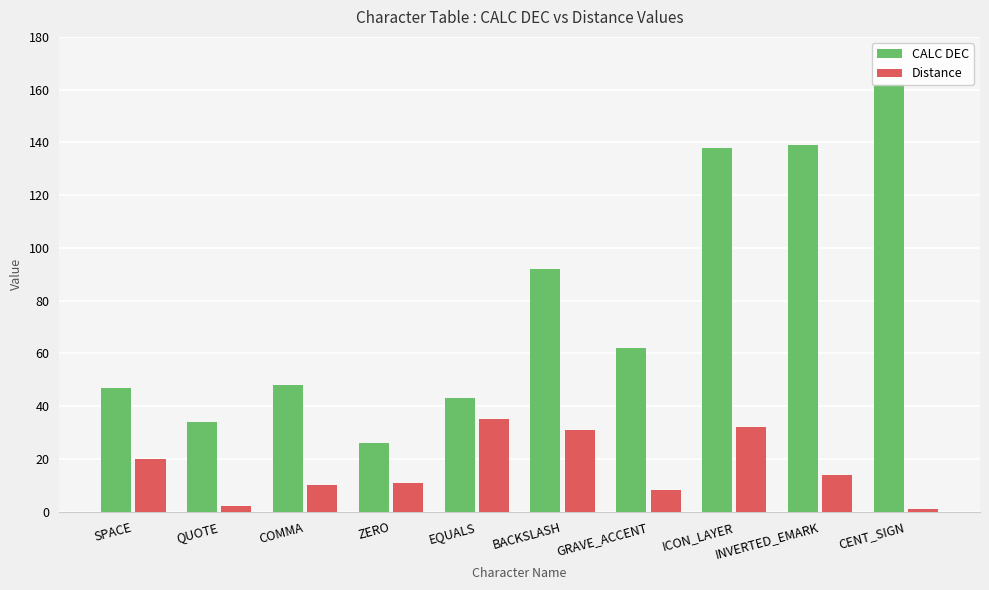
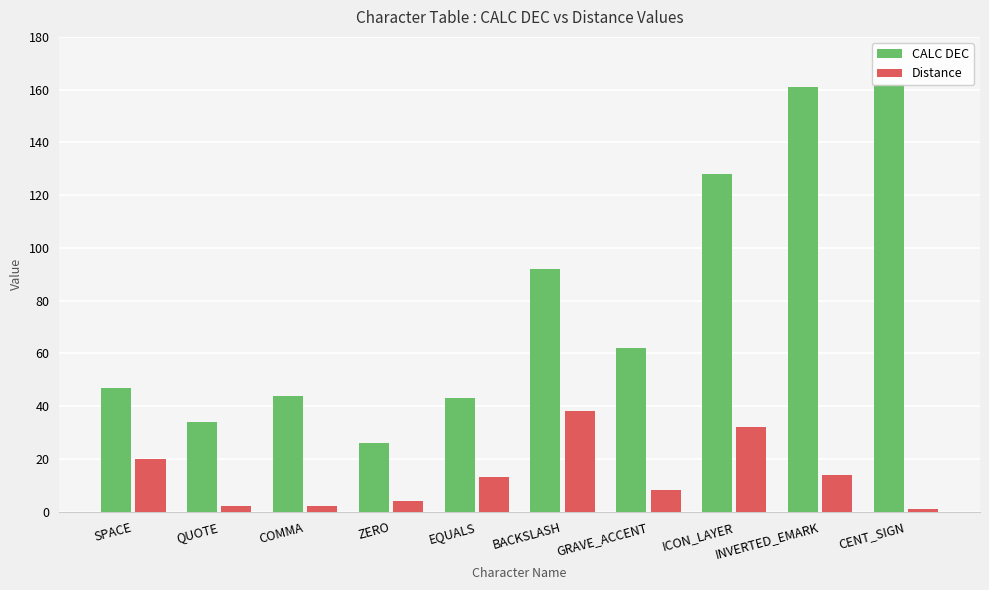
CALC DEC, COMMA: 48 -> 44
Distance, COMMA: 10 -> 2
Distance, ZERO: 11 -> 4
Distance, EQUALS: 35 -> 13
Distance, BACKSLASH: 31 -> 38
CALC DEC, ICON_LAYER: 138 -> 128
CALC DEC, INVERTED_EMARK: 139 -> 161
